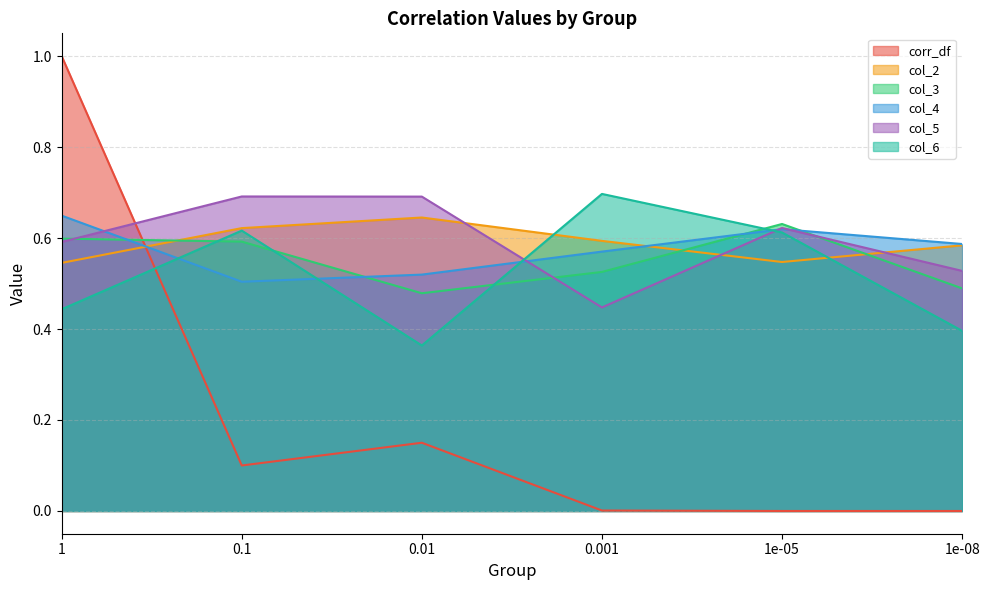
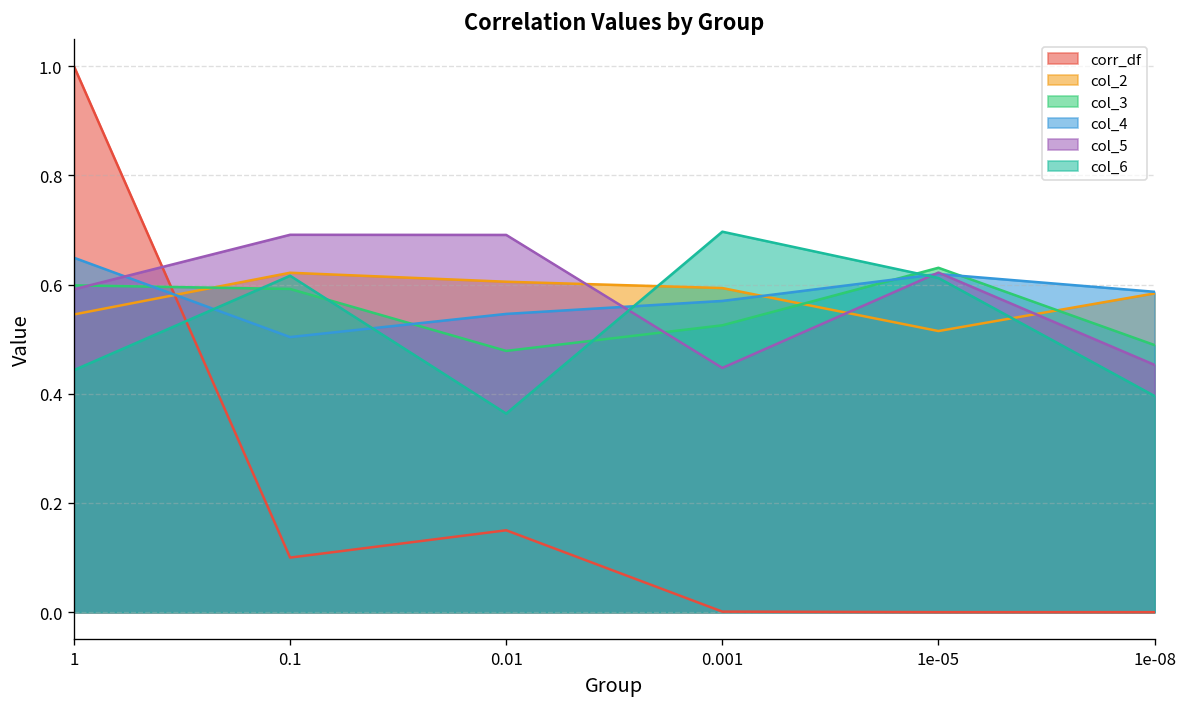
col_2, 0.01: 0.65 -> 0.61
col_4, 0.01: 0.52 -> 0.55
col_2, 1e-05: 0.55 -> 0.52
col_5, 1e-08: 0.53 -> 0.45
